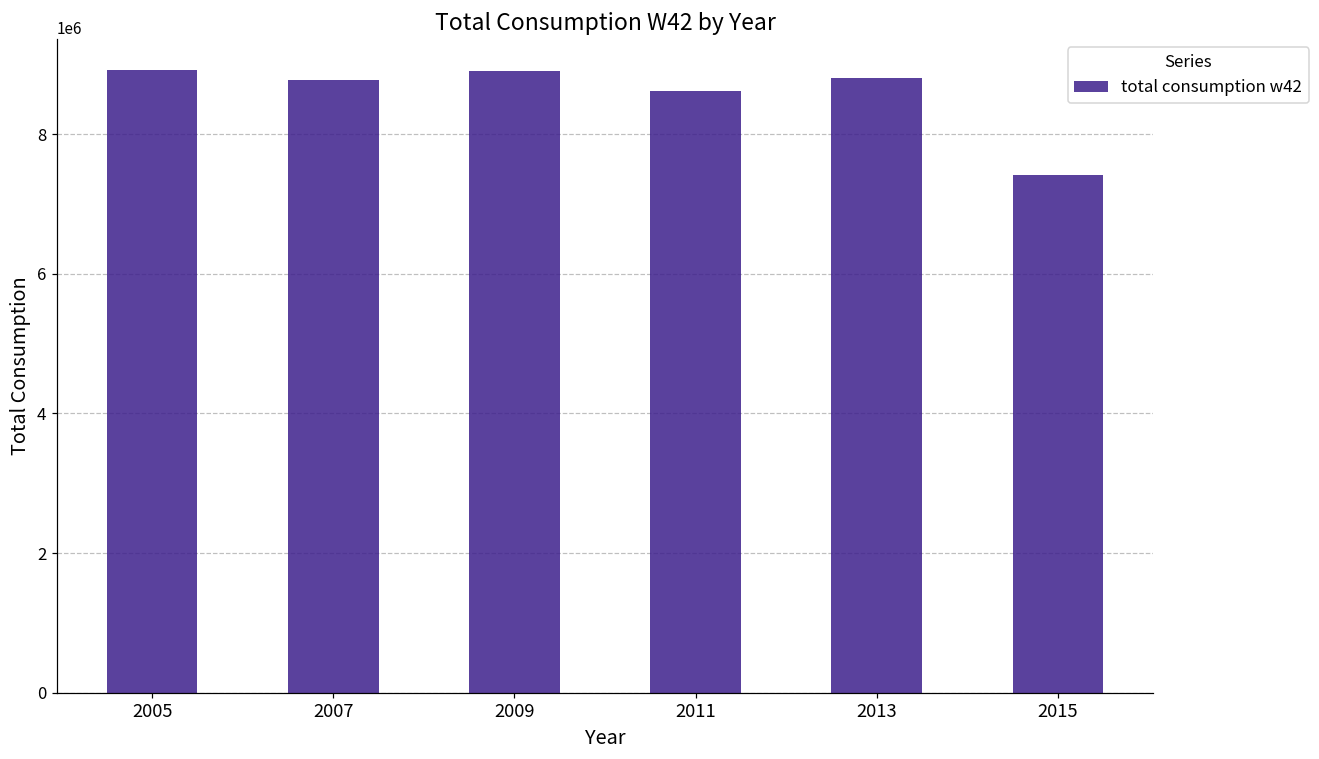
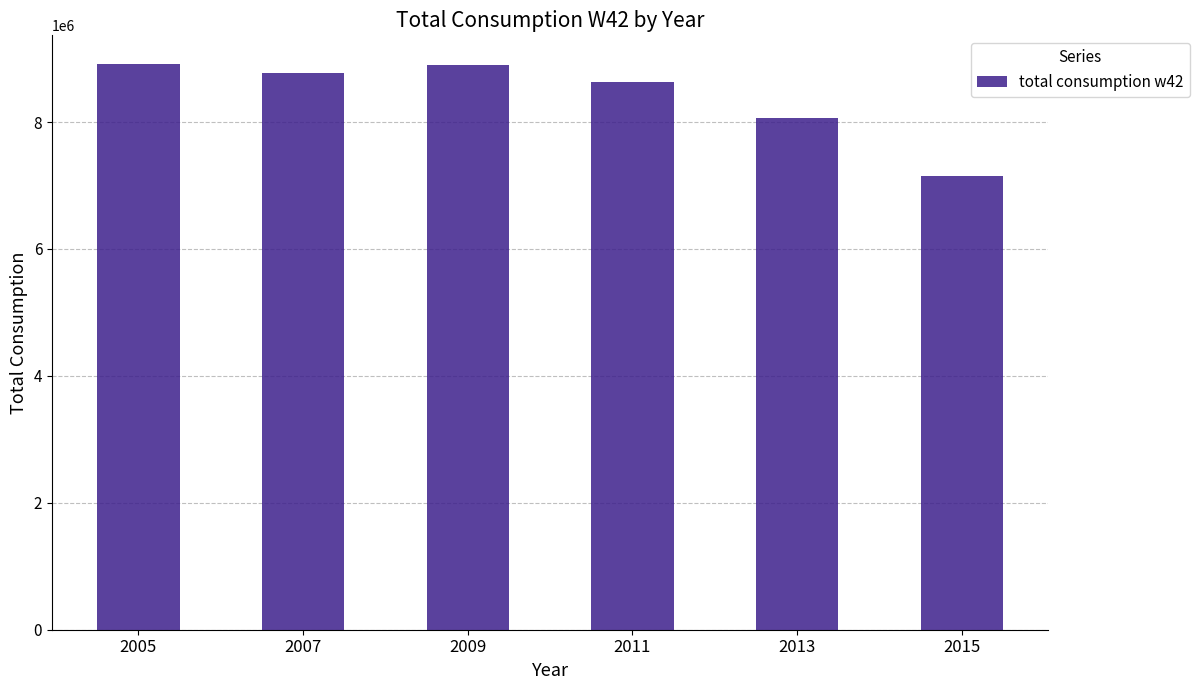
2013: 8800000 -> 8100000
2015: 7400000 -> 7100000
